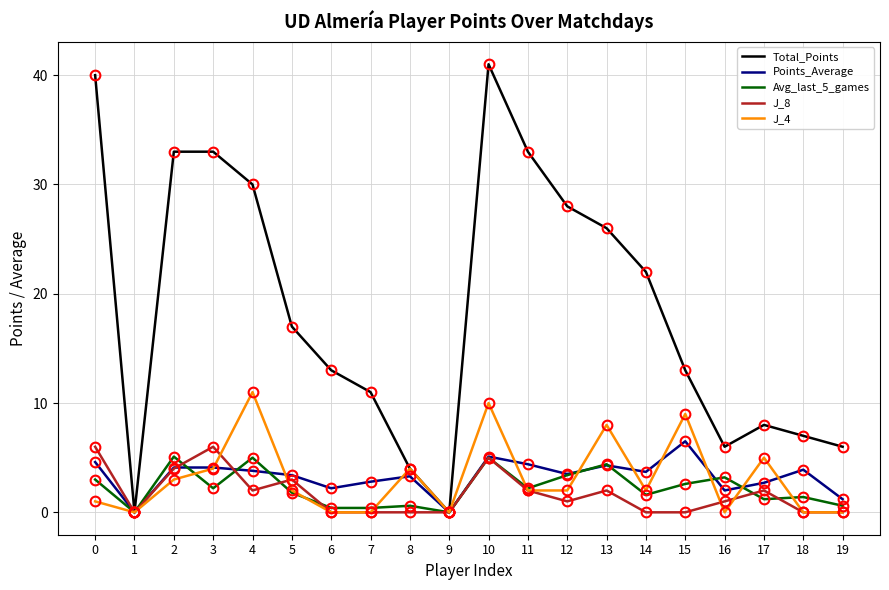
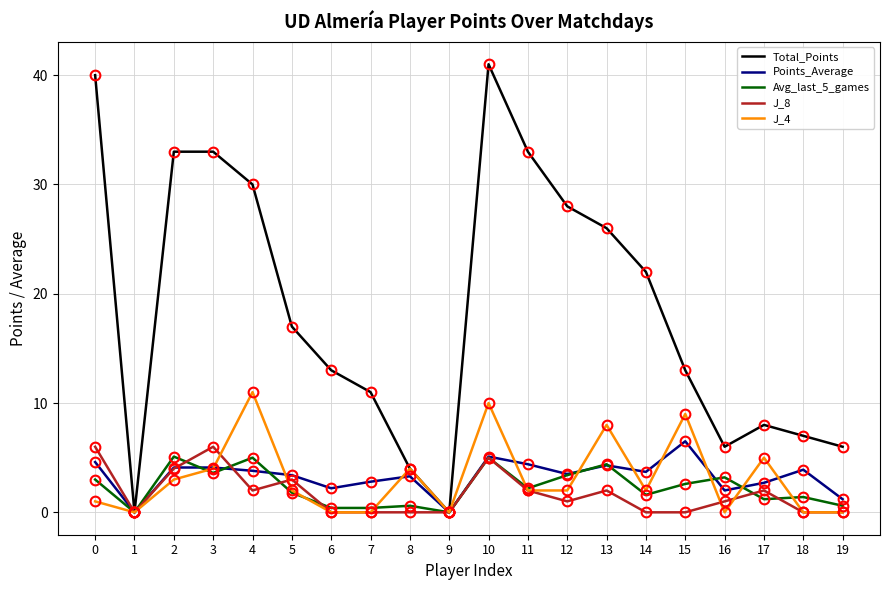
Avg_last_5_games, 3: 2.2 -> 3.6
